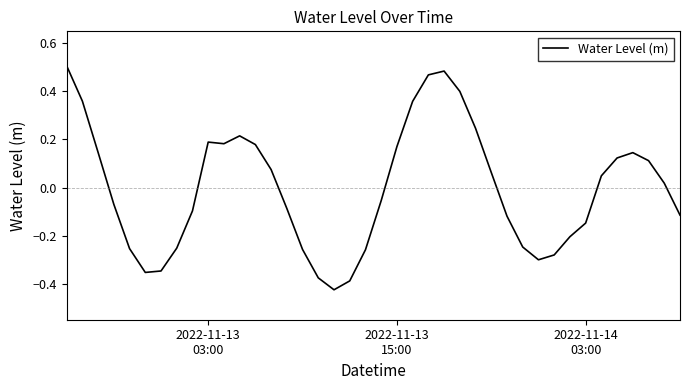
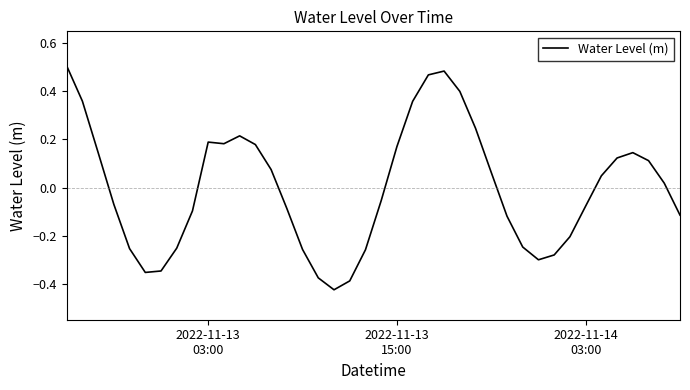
2022-11-14 03:00: -0.15 -> -0.08
